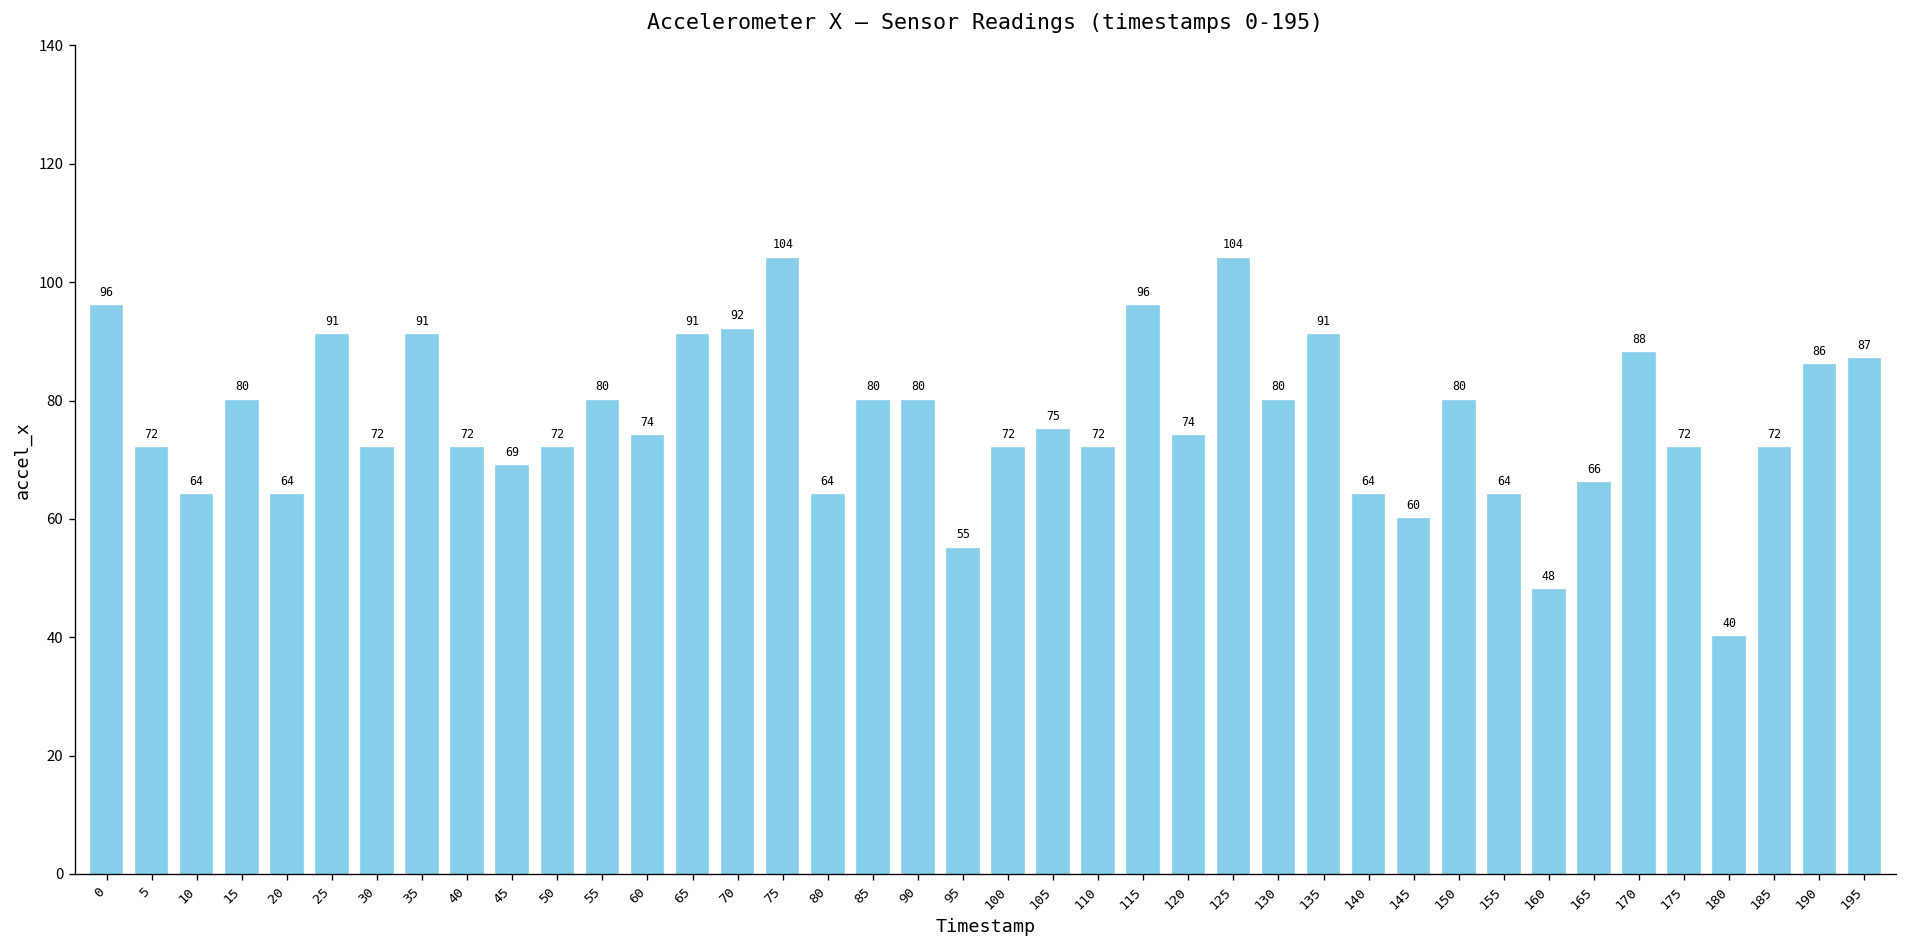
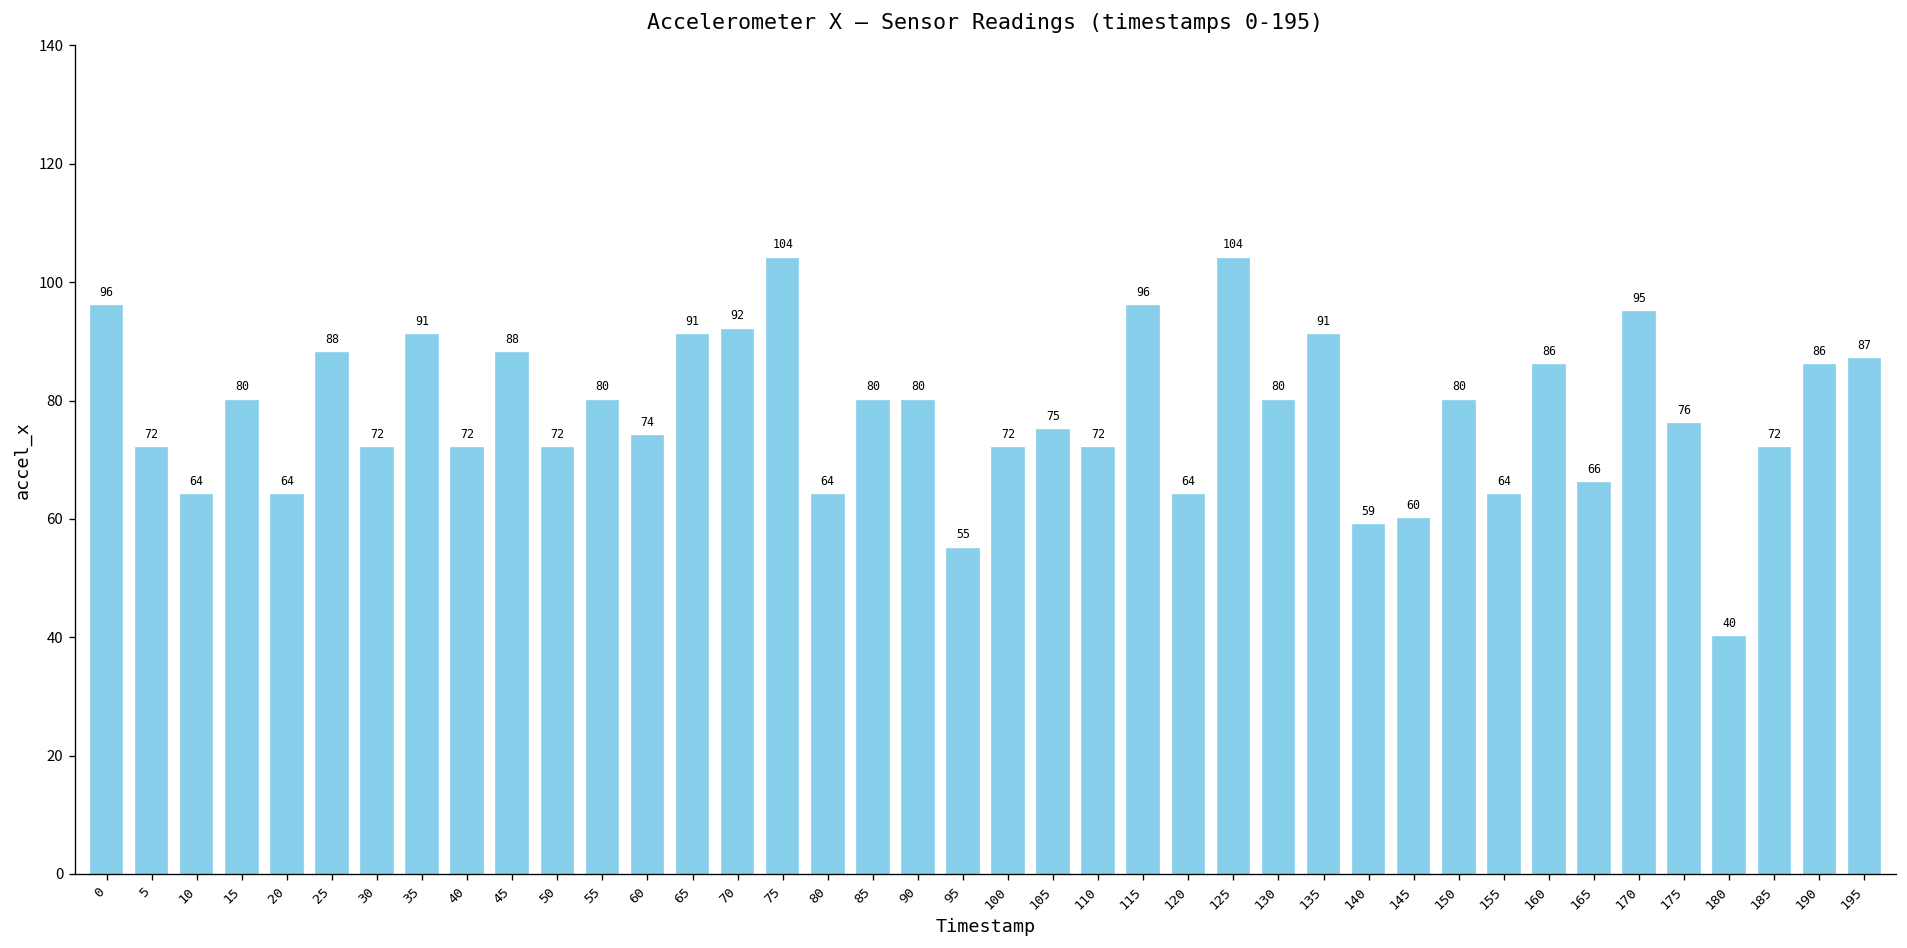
25: 91 -> 88
45: 69 -> 88
120: 74 -> 64
140: 64 -> 59
160: 48 -> 86
170: 88 -> 95
175: 72 -> 76
